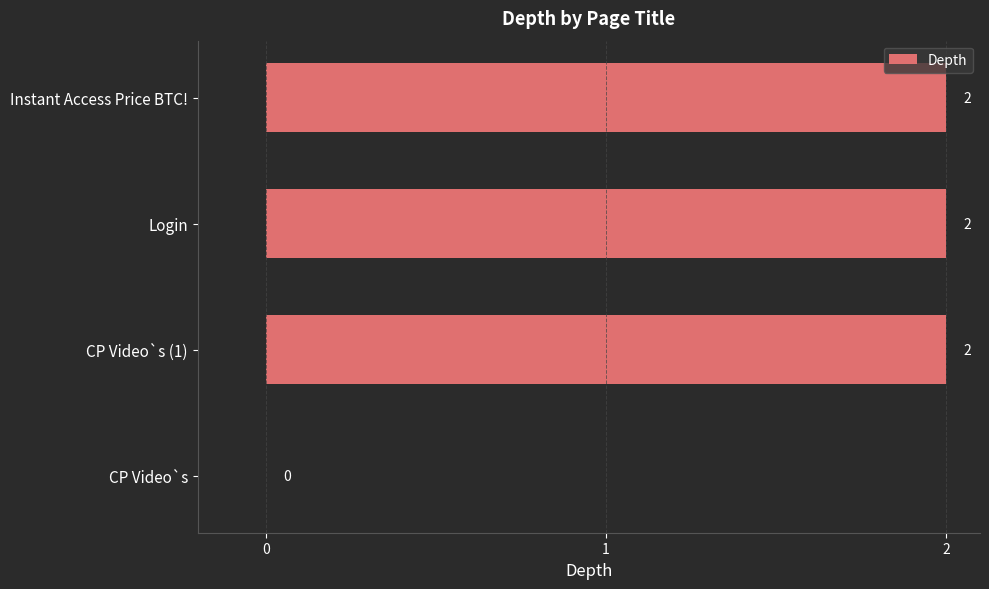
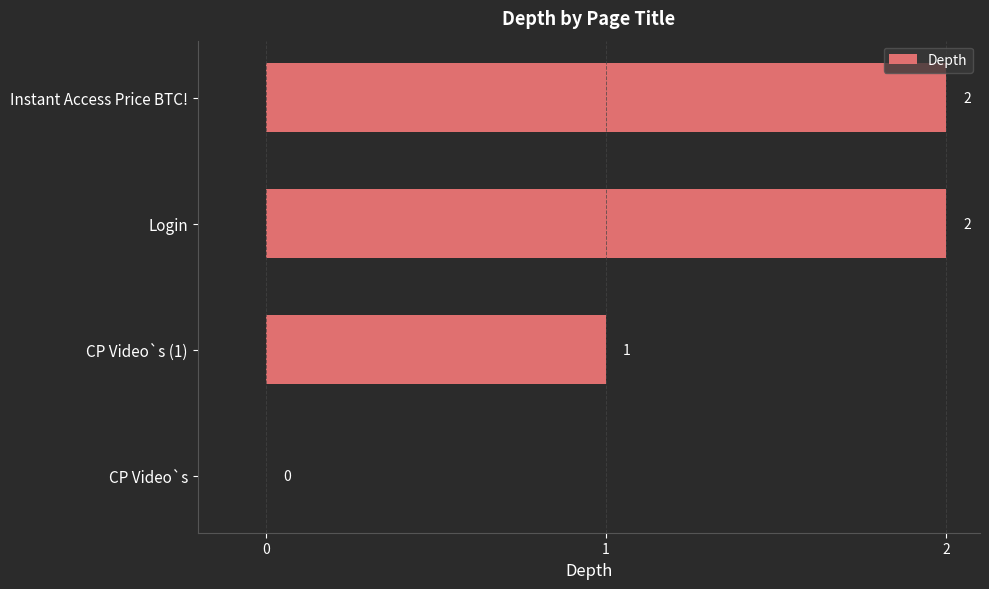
CP Video`s (1): 2 -> 1
